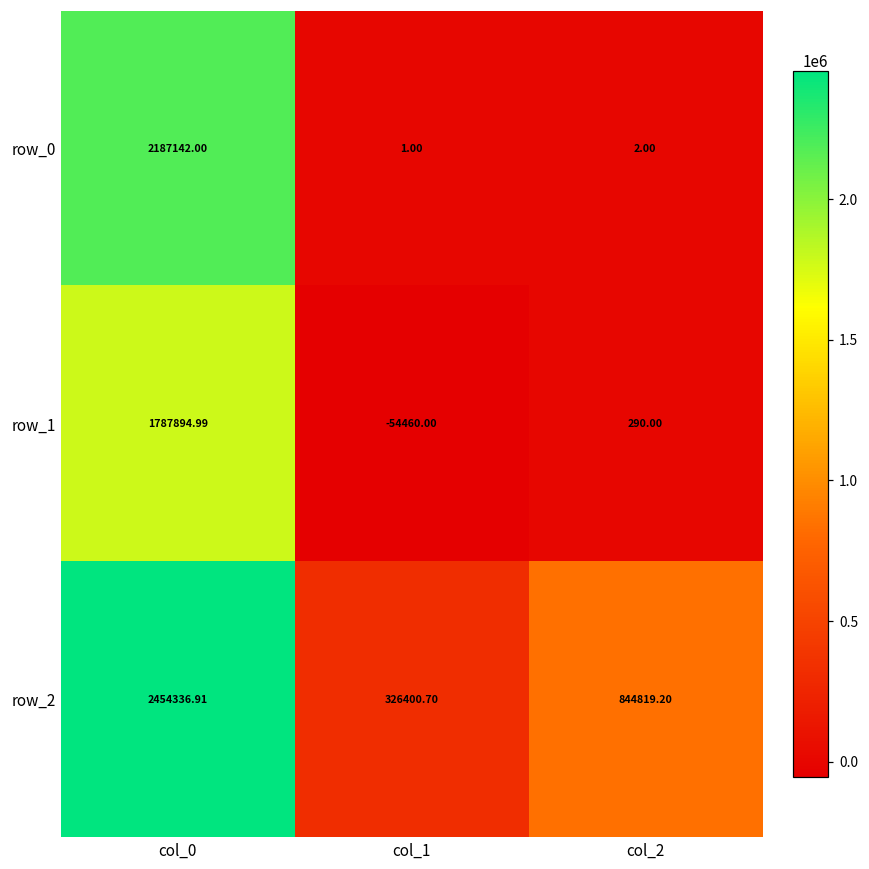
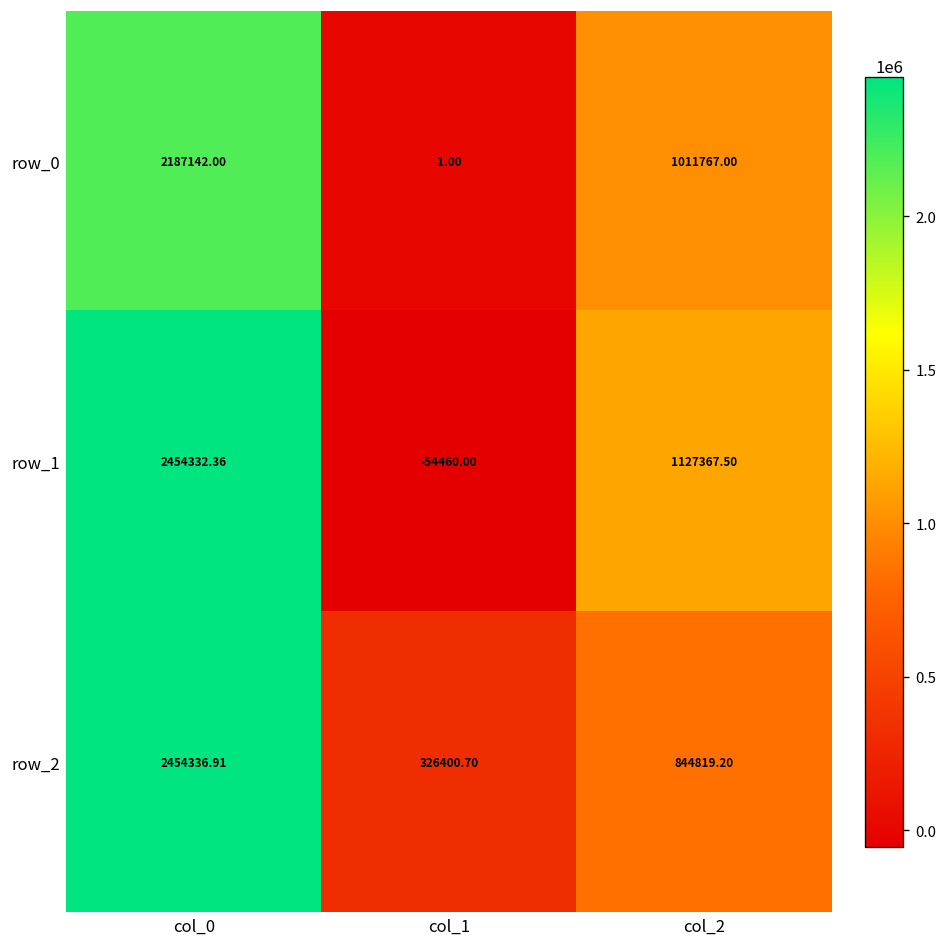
row_0, col_2: 2.00 -> 1011767.00
row_1, col_0: 1787894.99 -> 2454332.36
row_1, col_2: 290.00 -> 1127367.50
